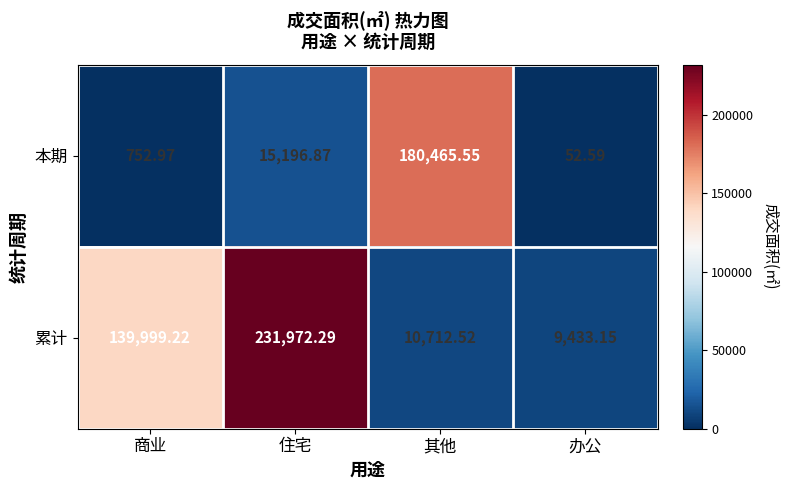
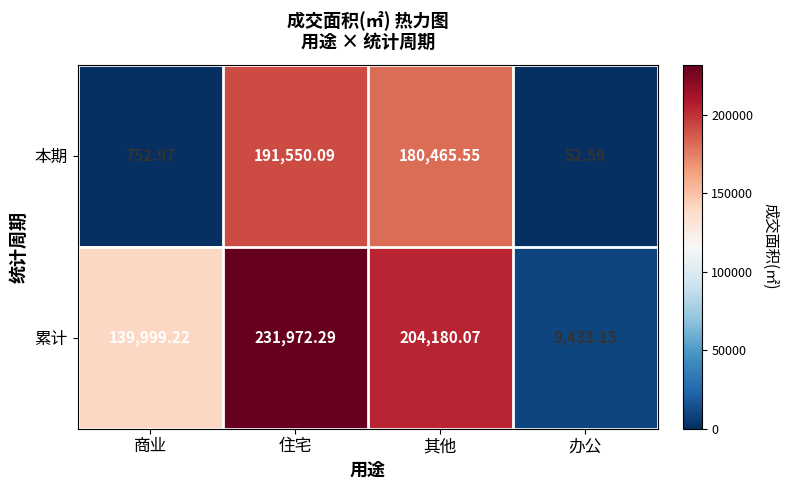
本期, 住宅: 15,196.87 -> 191,550.09
累计, 其他: 10,712.52 -> 204,180.07
